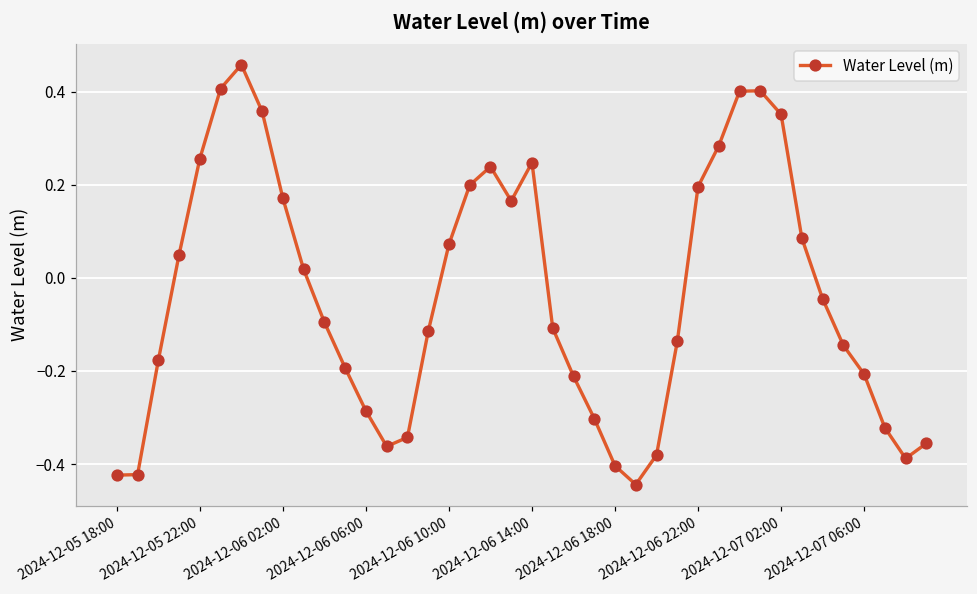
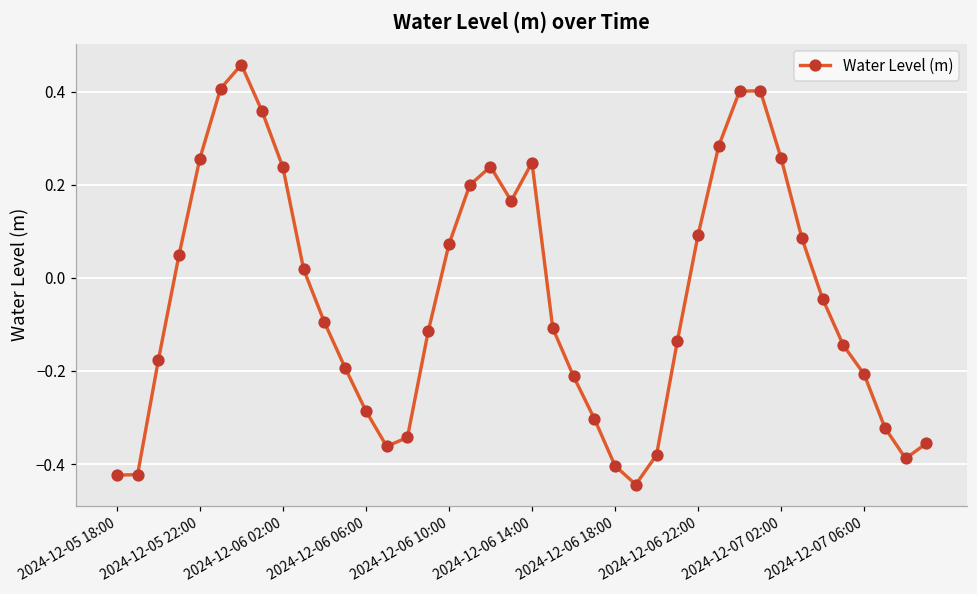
2024-12-06 02:00: 0.17 -> 0.24
2024-12-06 22:00: 0.20 -> 0.09
2024-12-07 02:00: 0.35 -> 0.26
